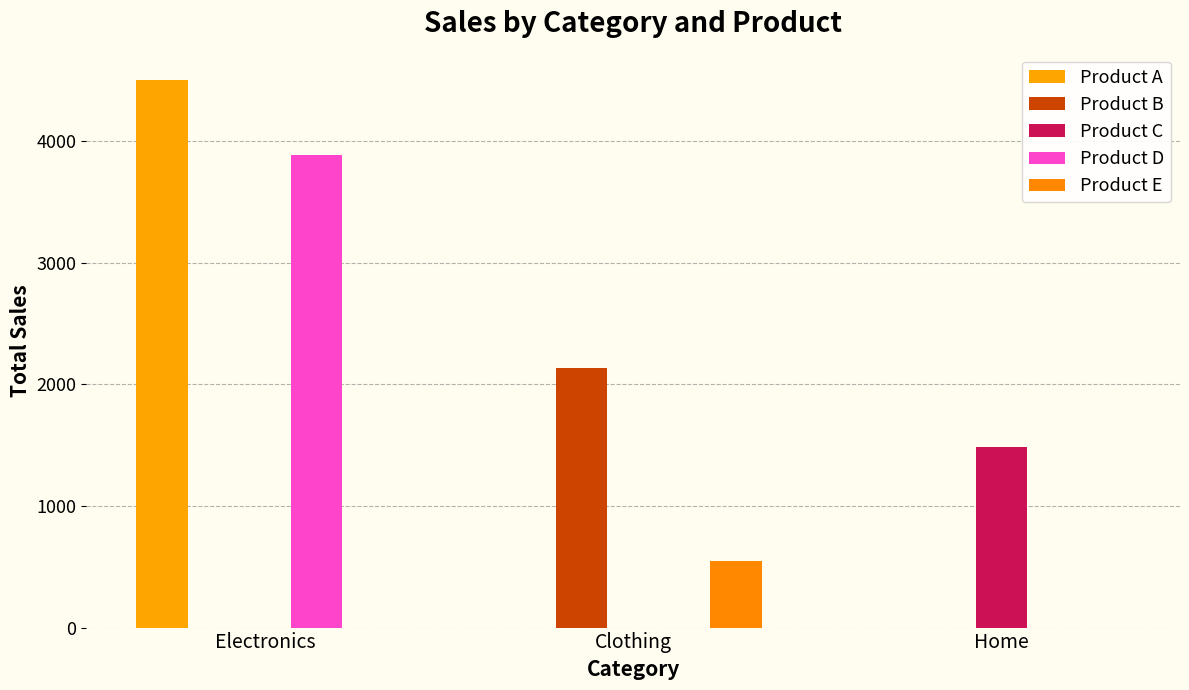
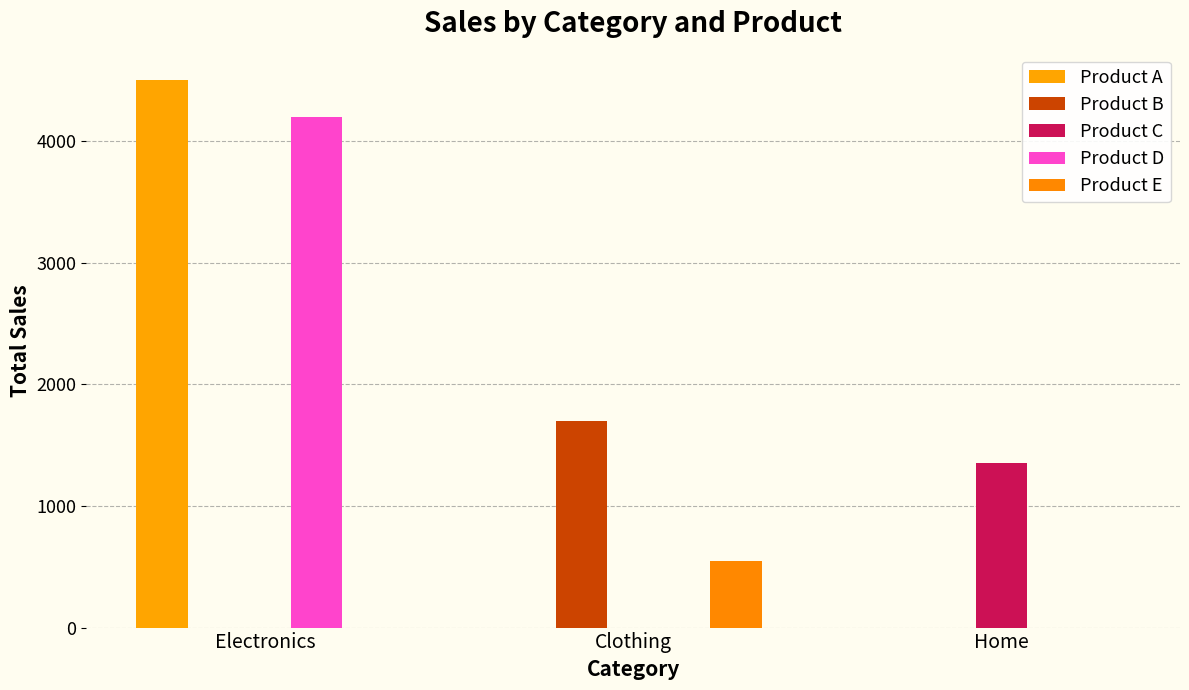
Product D, Electronics: 3880 -> 4200
Product B, Clothing: 2130 -> 1700
Product C, Home: 1480 -> 1350
